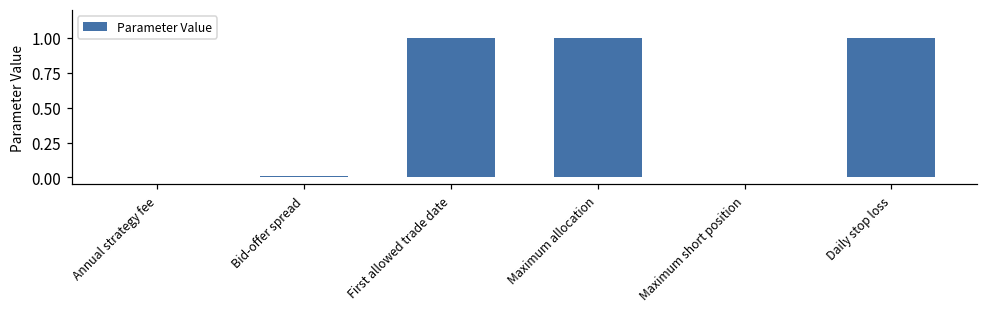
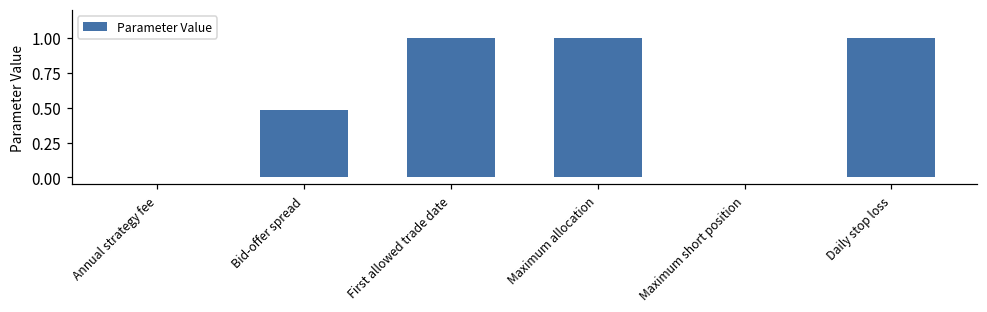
Bid-offer spread: 0.01 -> 0.48
